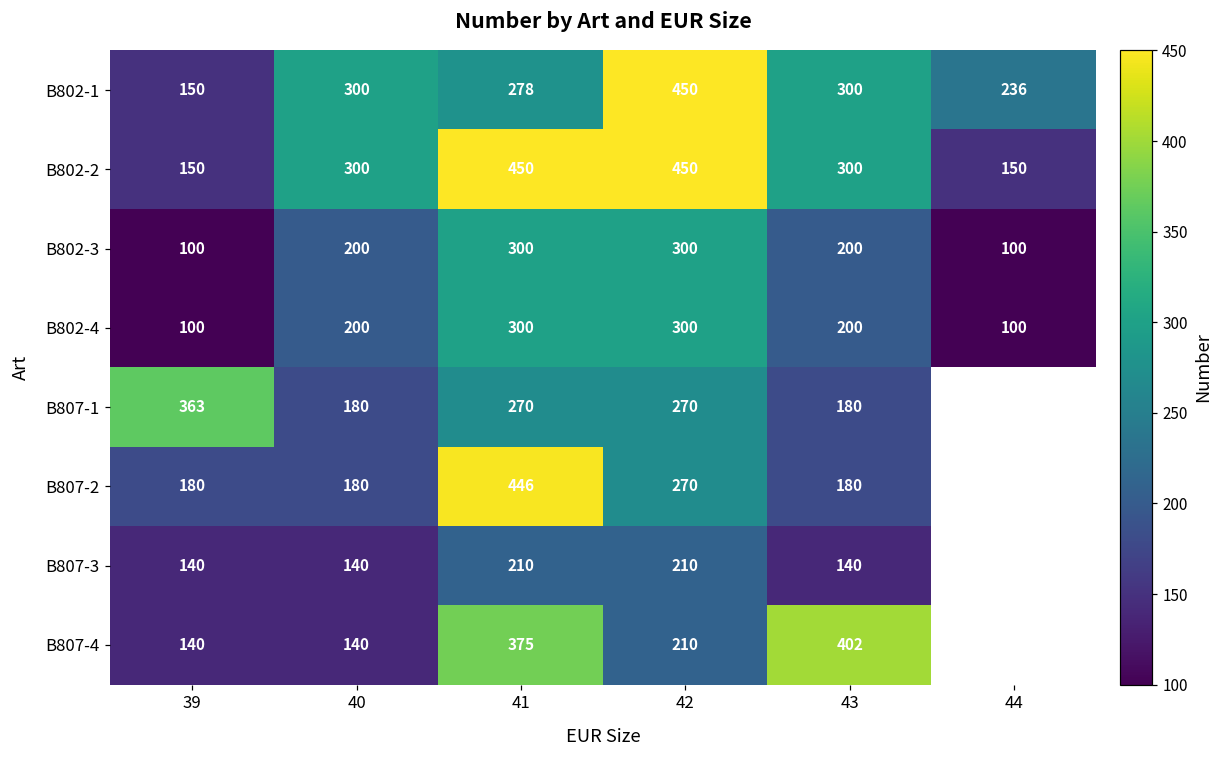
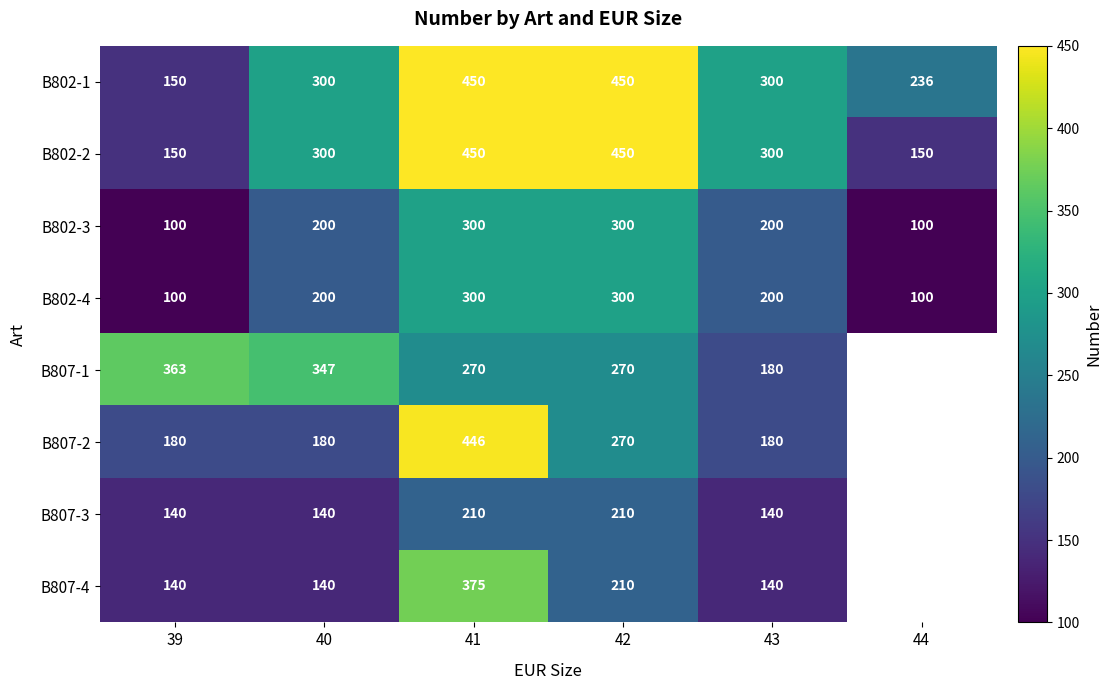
B802-1, 41: 278 -> 450
B807-1, 40: 180 -> 347
B807-4, 43: 402 -> 140
